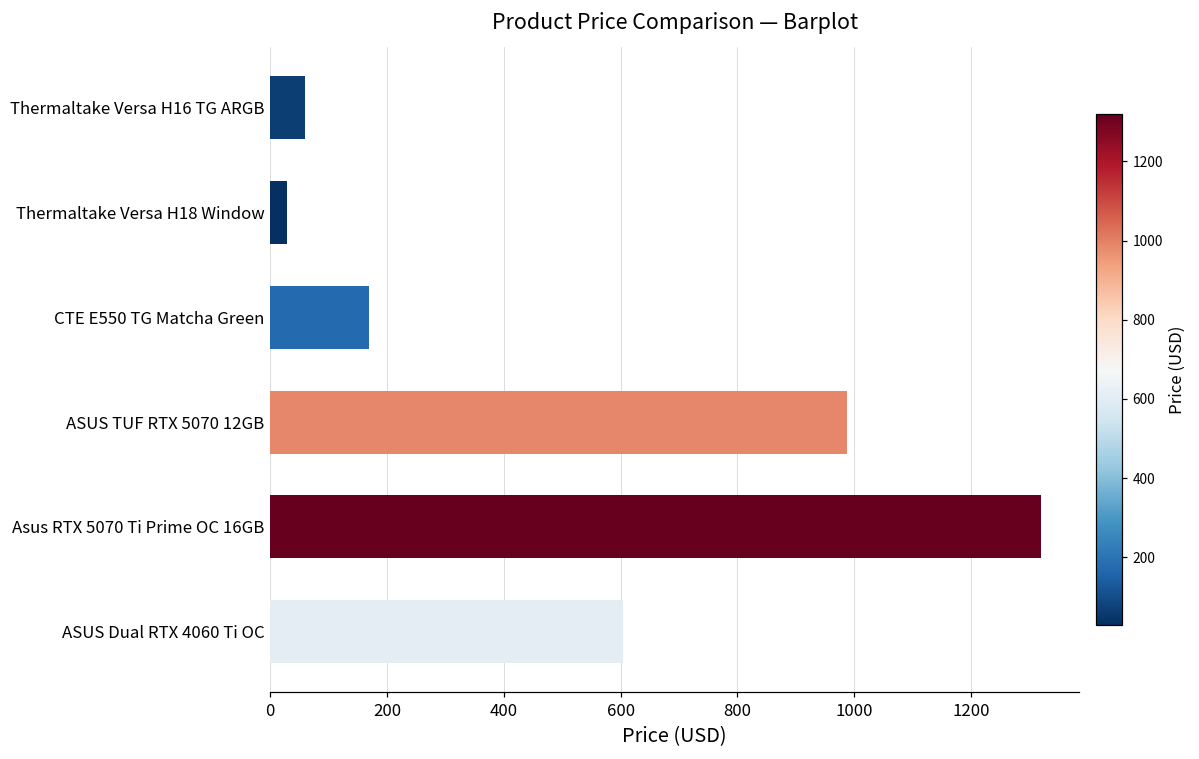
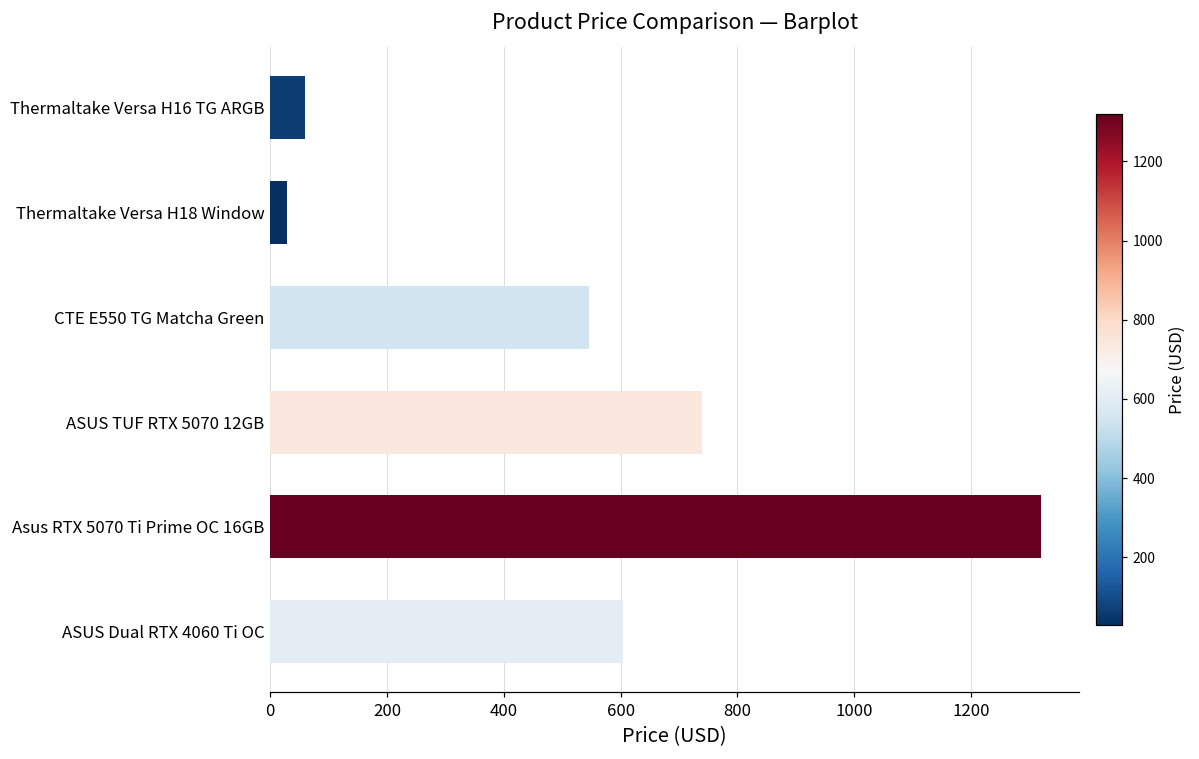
CTE E550 TG Matcha Green: 170 -> 550
ASUS TUF RTX 5070 12GB: 990 -> 740
